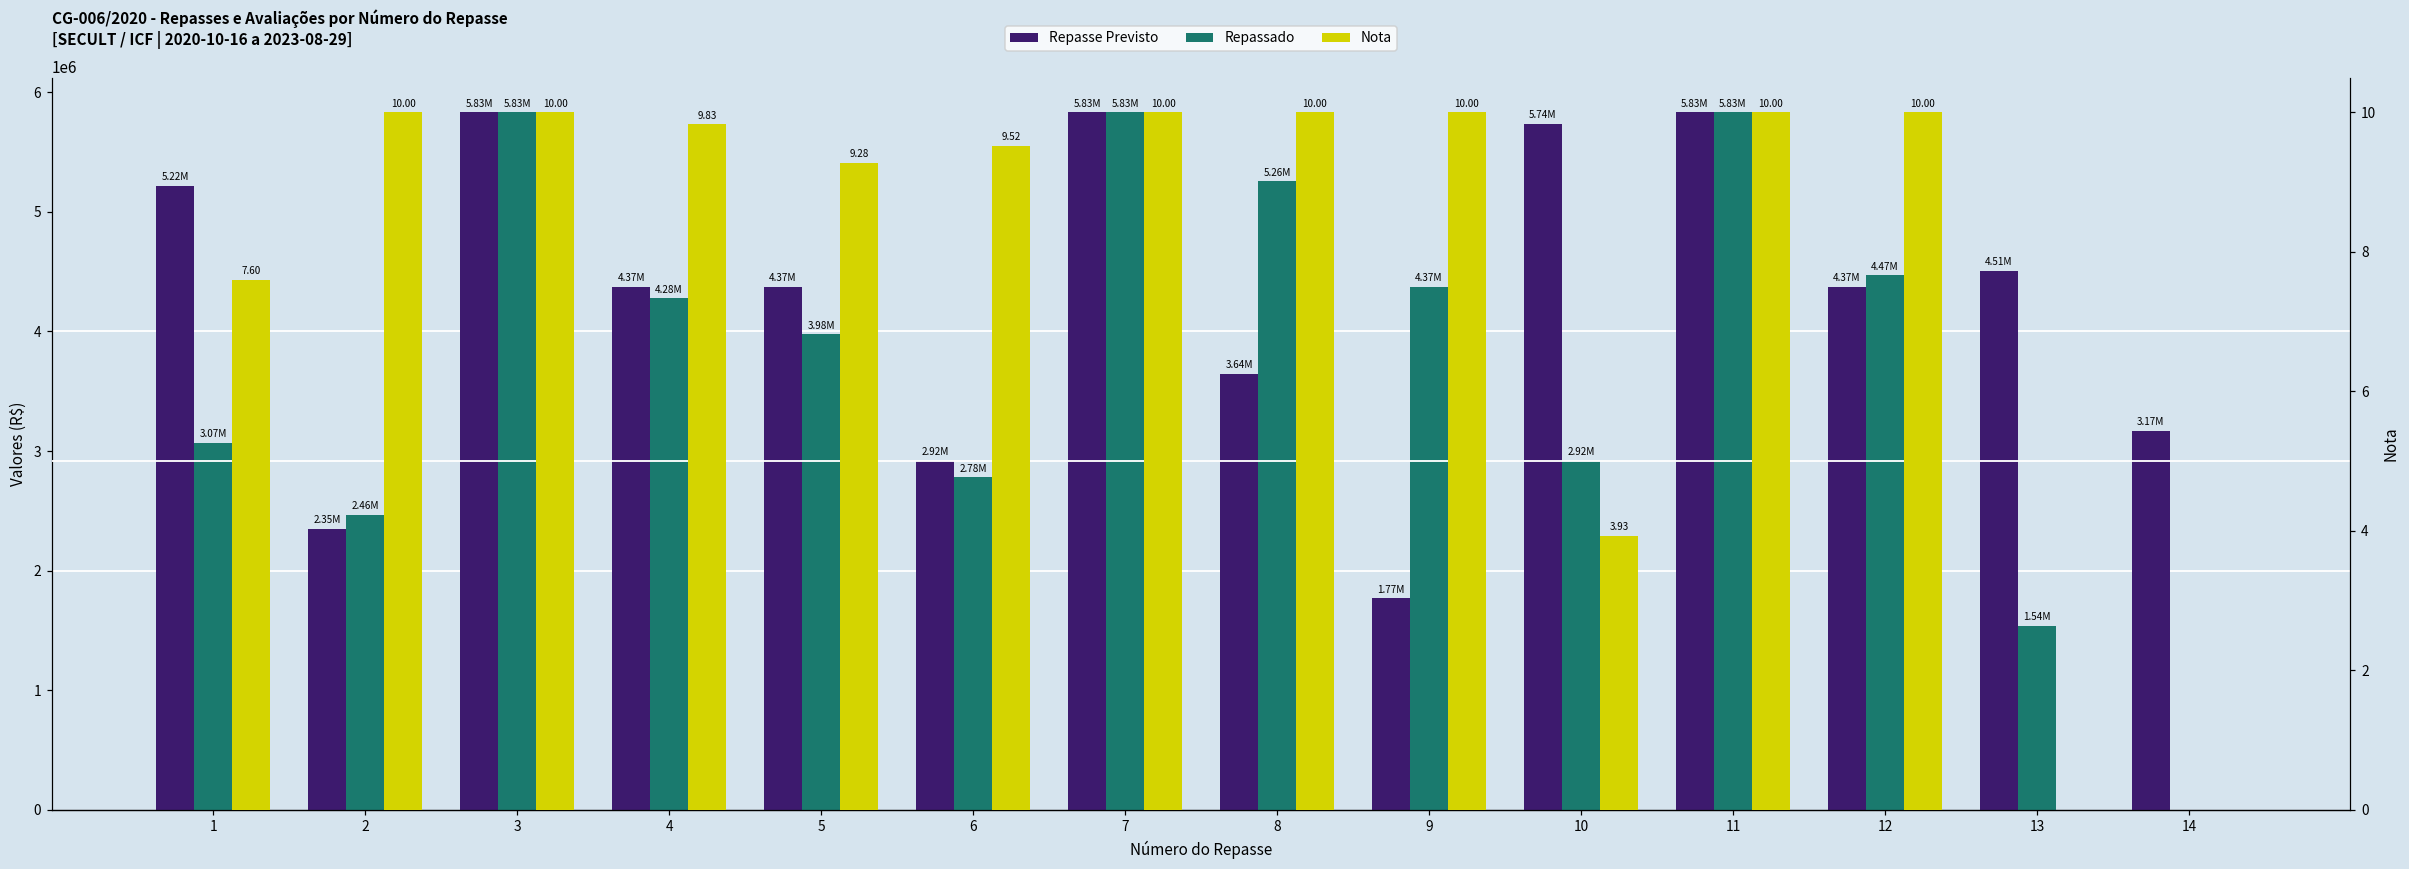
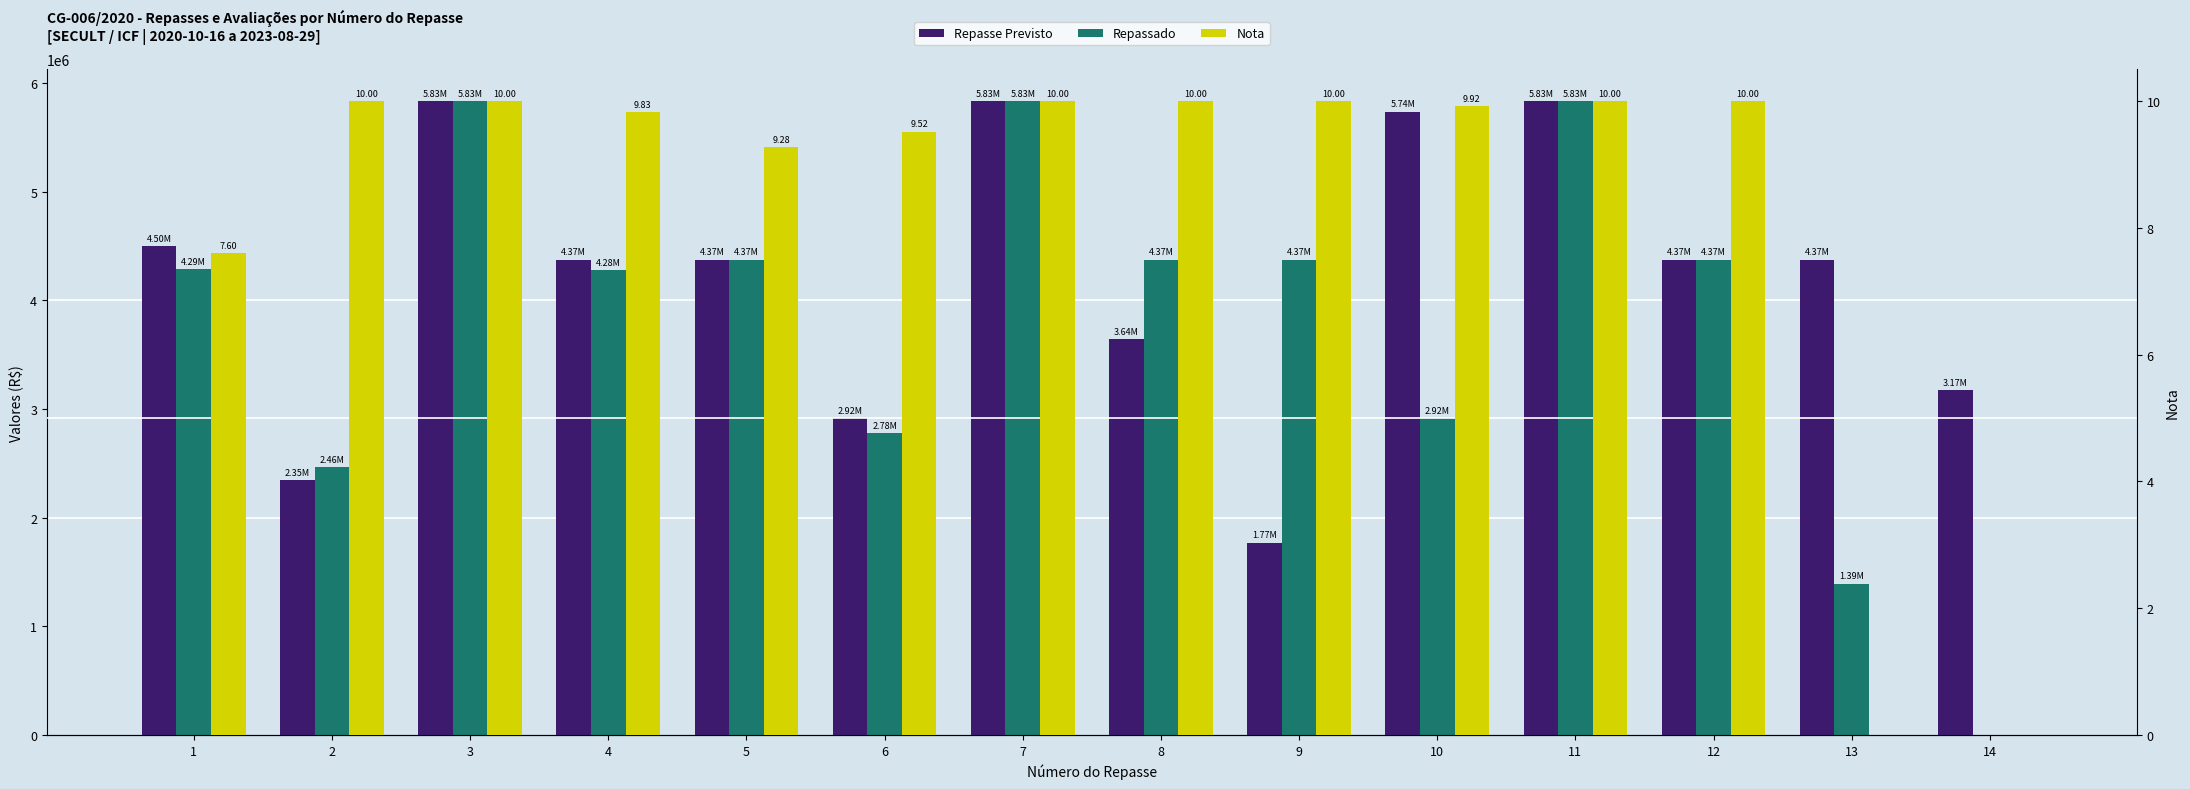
Repasse Previsto, 1: 5.22M -> 4.50M
Repassado, 1: 3.07M -> 4.29M
Repassado, 5: 3.98M -> 4.37M
Repassado, 8: 5.26M -> 4.37M
Repassado, 12: 4.47M -> 4.37M
Repasse Previsto, 13: 4.51M -> 4.37M
Repassado, 13: 1.54M -> 1.39M
Nota, 10: 3.93 -> 9.92
